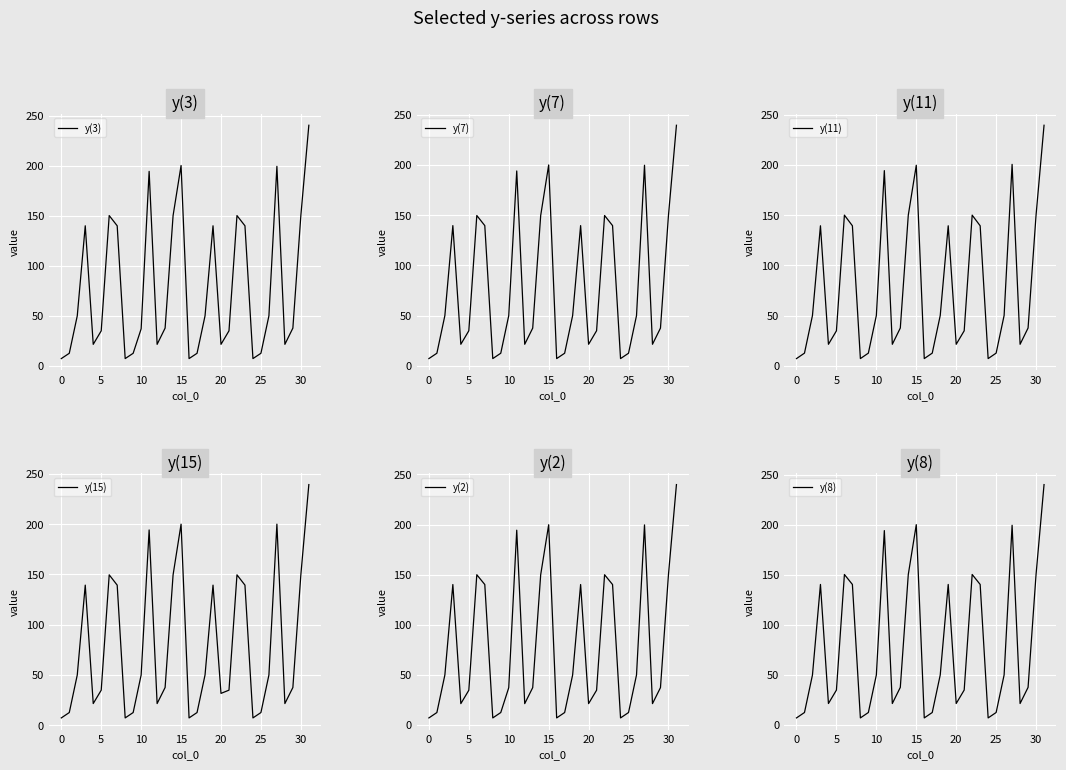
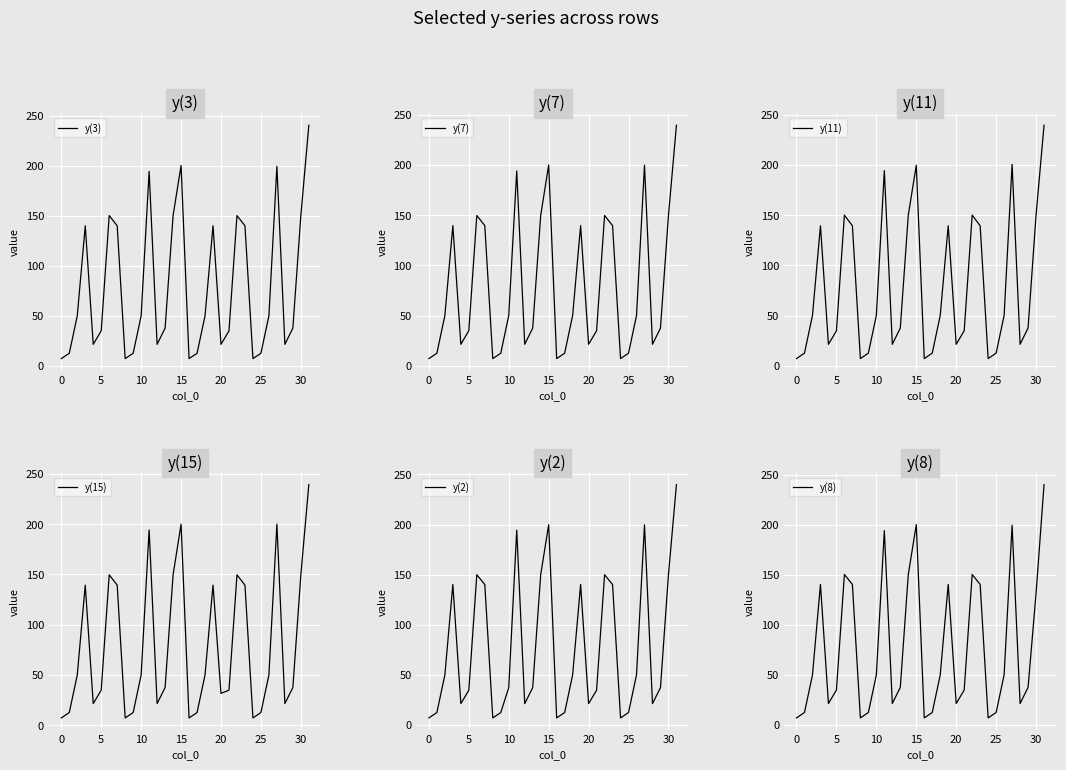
y(3), 10: 37 -> 50
y(8), 30: 150 -> 131
